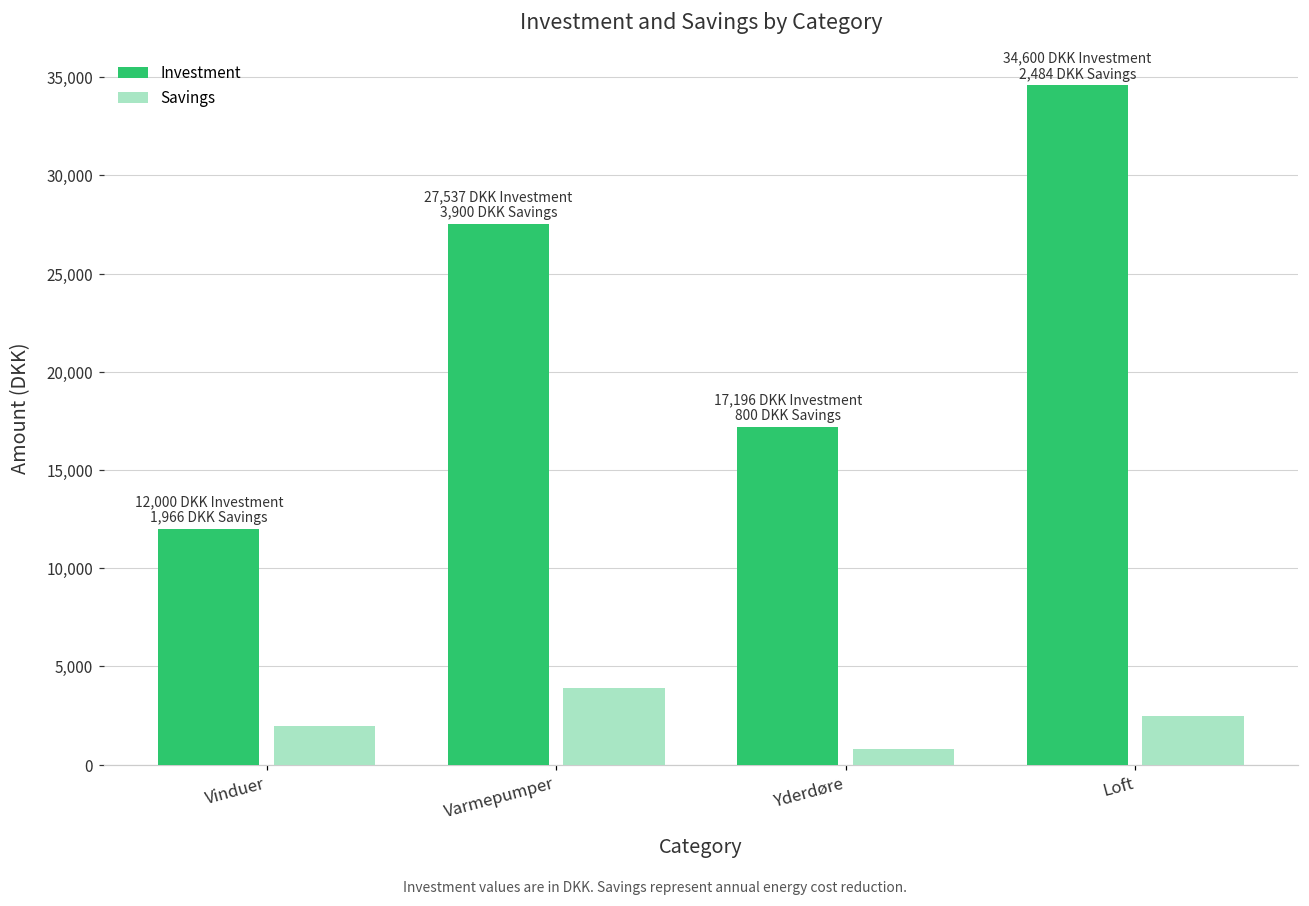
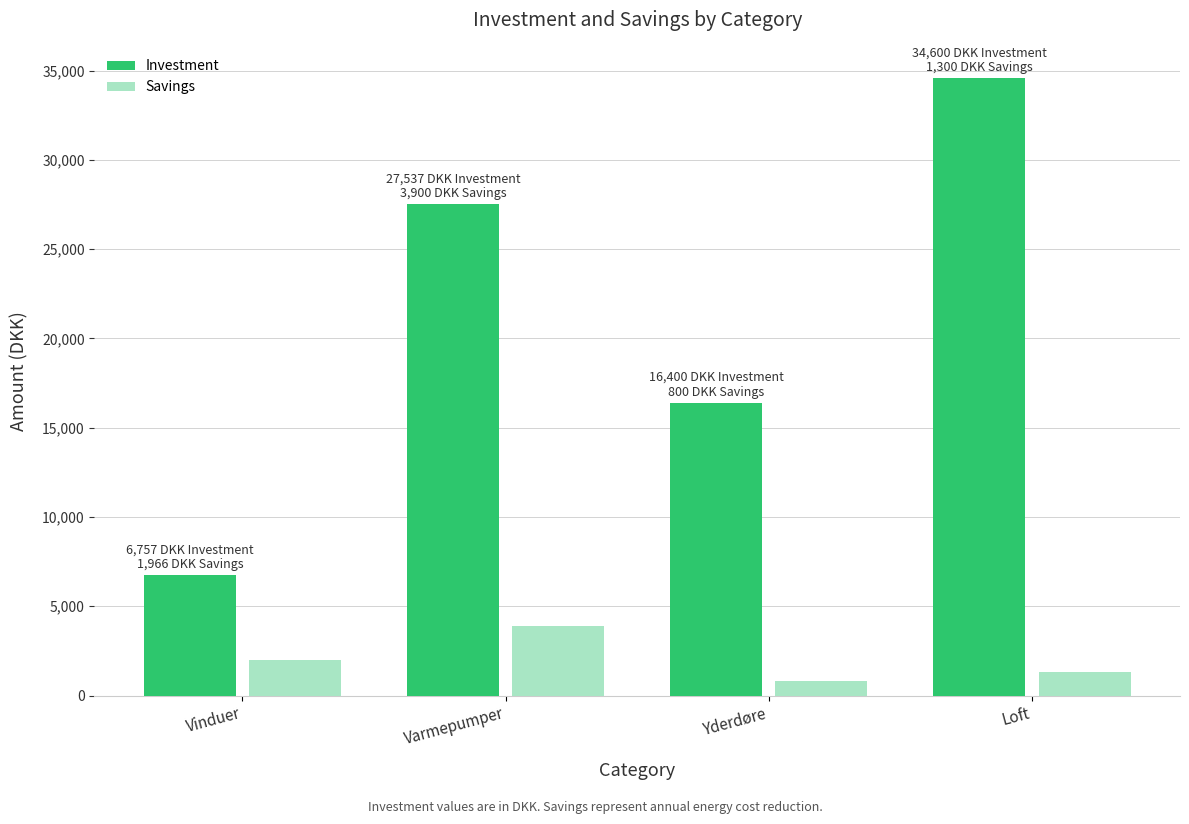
Investment, Vinduer: 12,000 -> 6,757
Investment, Yderdøre: 17,196 -> 16,400
Savings, Loft: 2,484 -> 1,300
